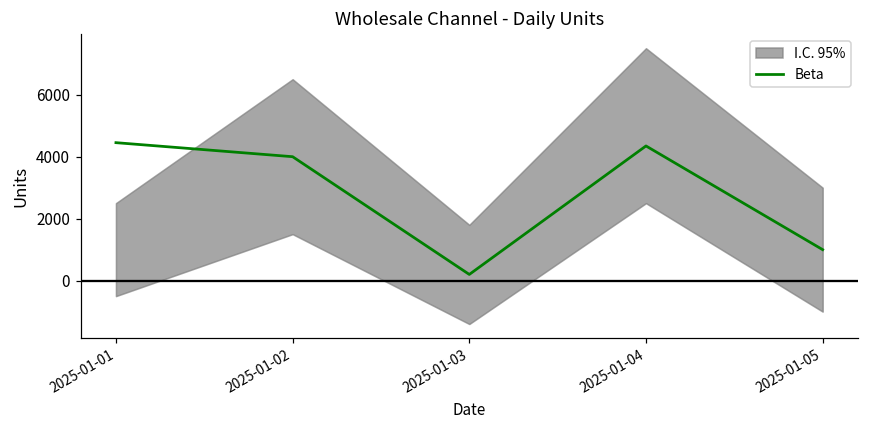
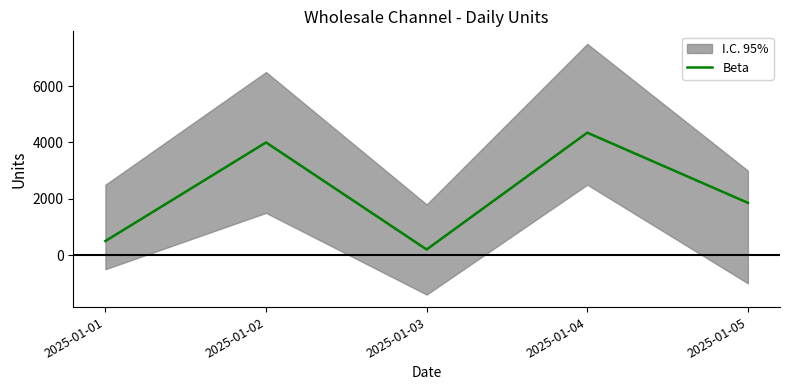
Beta, 2025-01-01: 4500 -> 500
Beta, 2025-01-05: 1000 -> 1900
